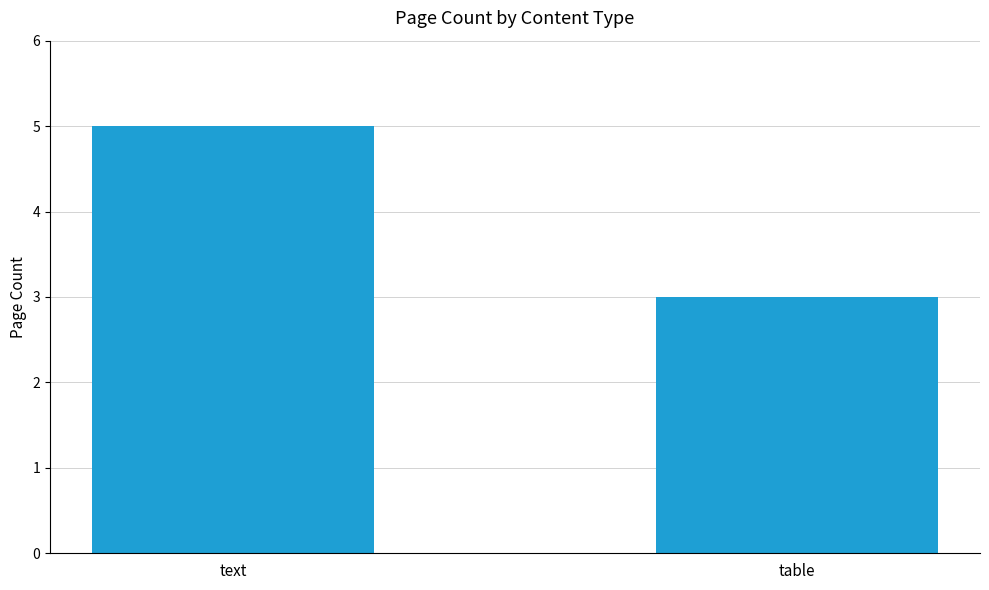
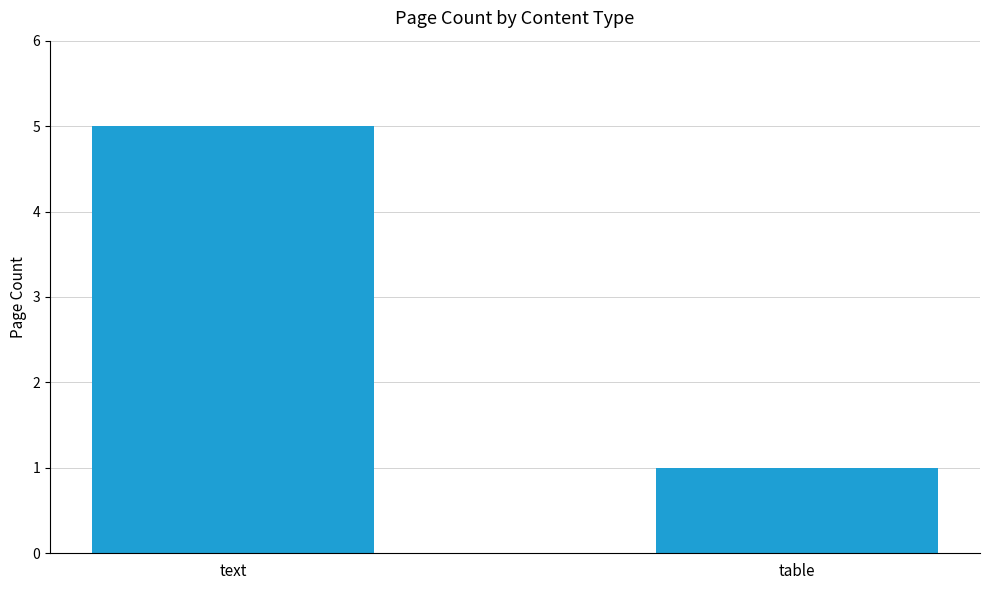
table: 3 -> 1
